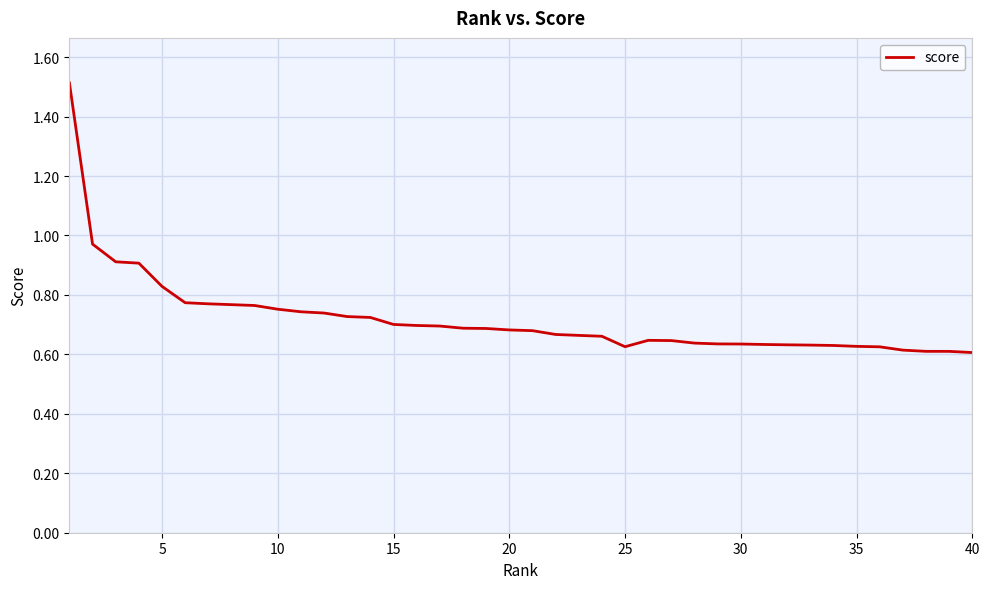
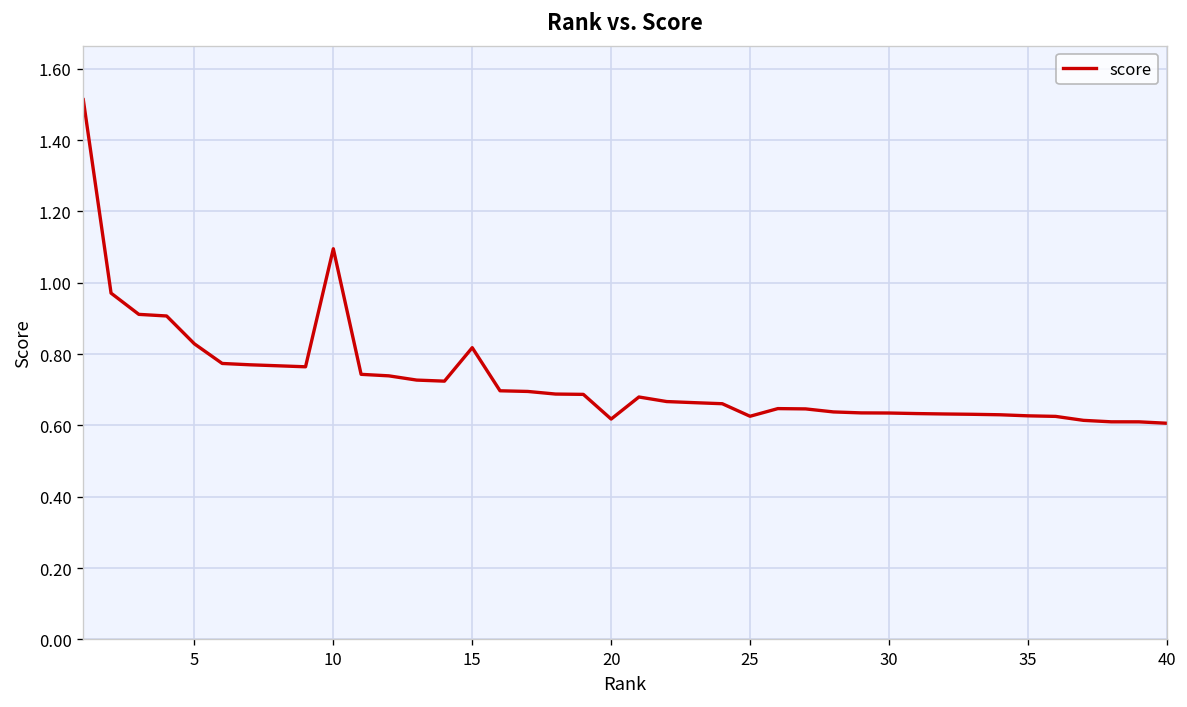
10: 0.75 -> 1.10
15: 0.70 -> 0.82
20: 0.68 -> 0.62
